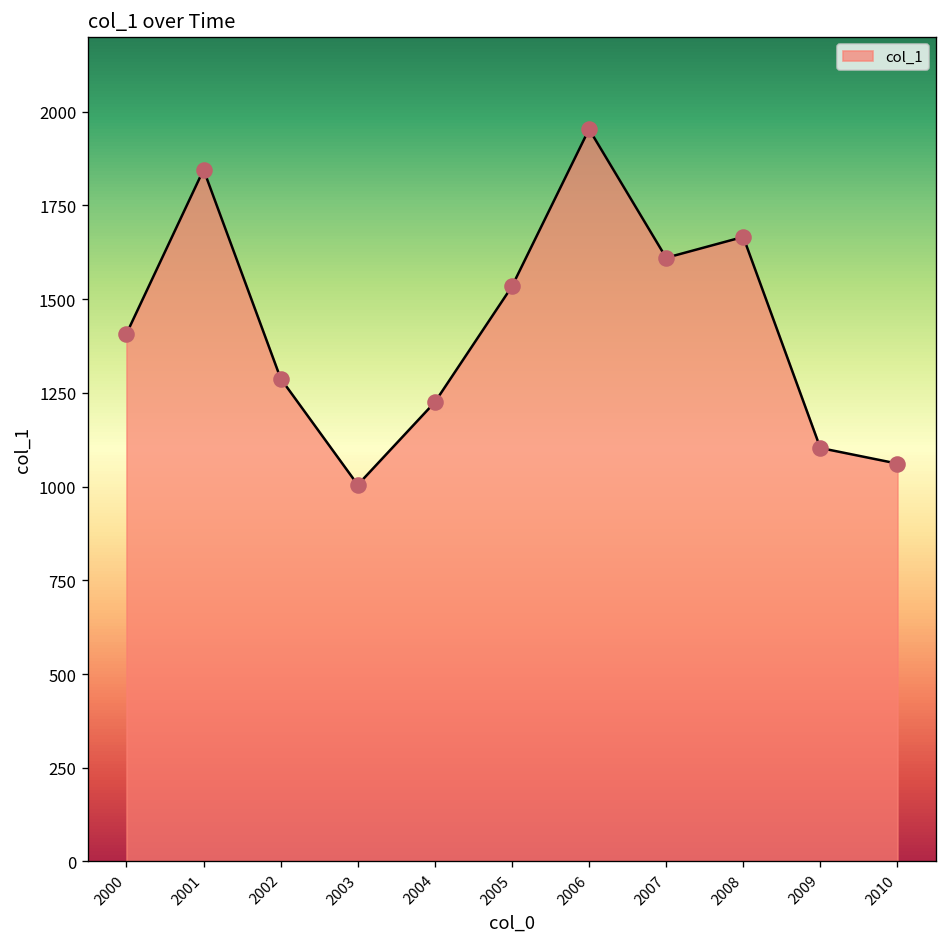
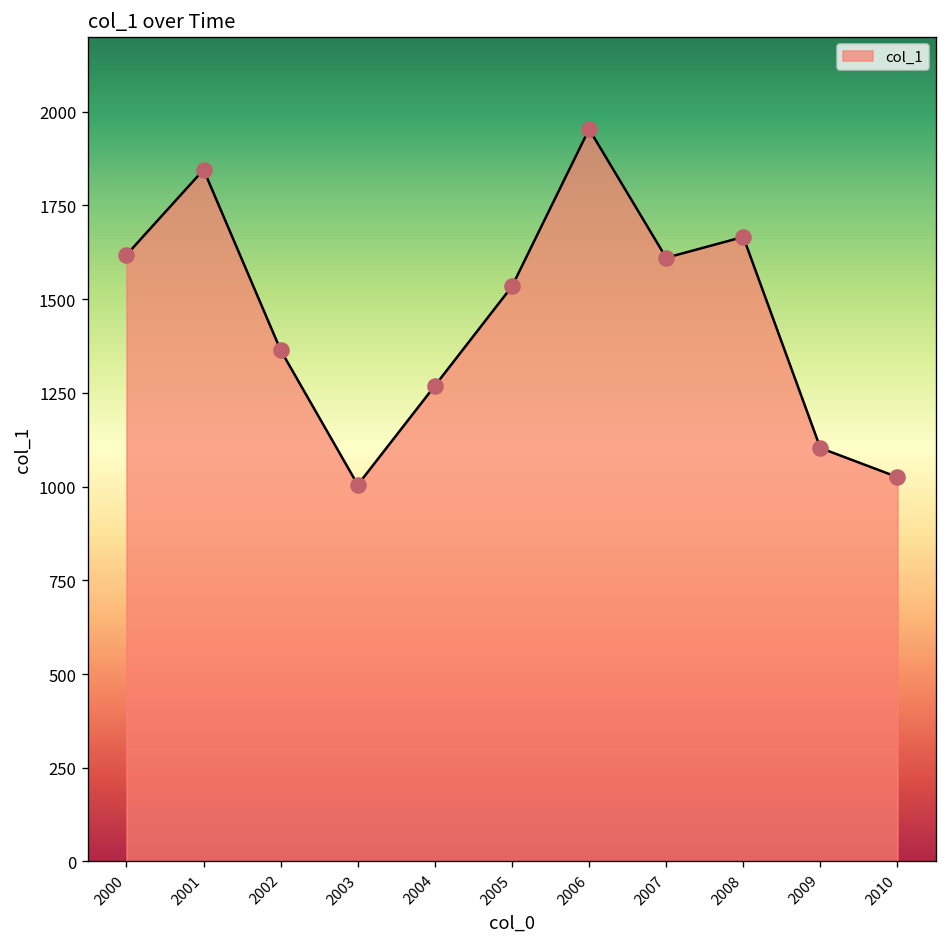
2000: 1410 -> 1620
2002: 1290 -> 1360
2004: 1230 -> 1270
2010: 1060 -> 1030
